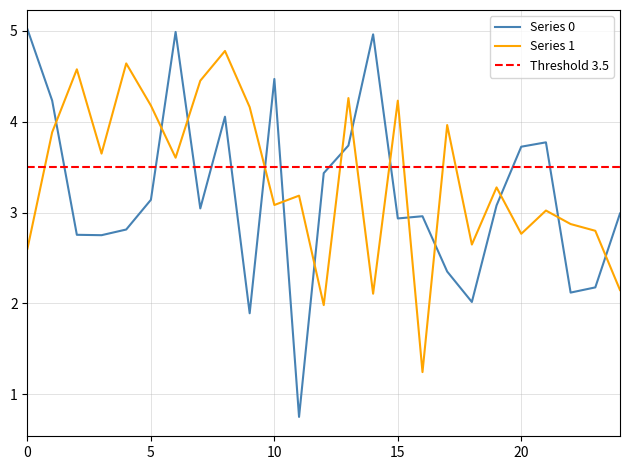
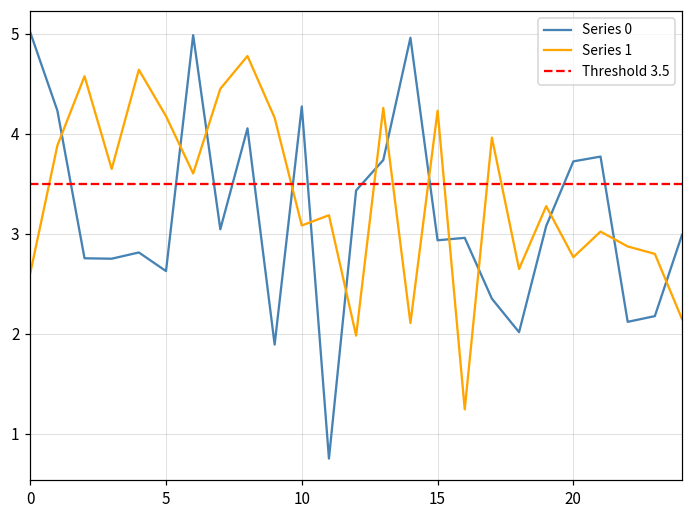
Series 0, 5: 3.1 -> 2.6
Series 0, 10: 4.5 -> 4.3
